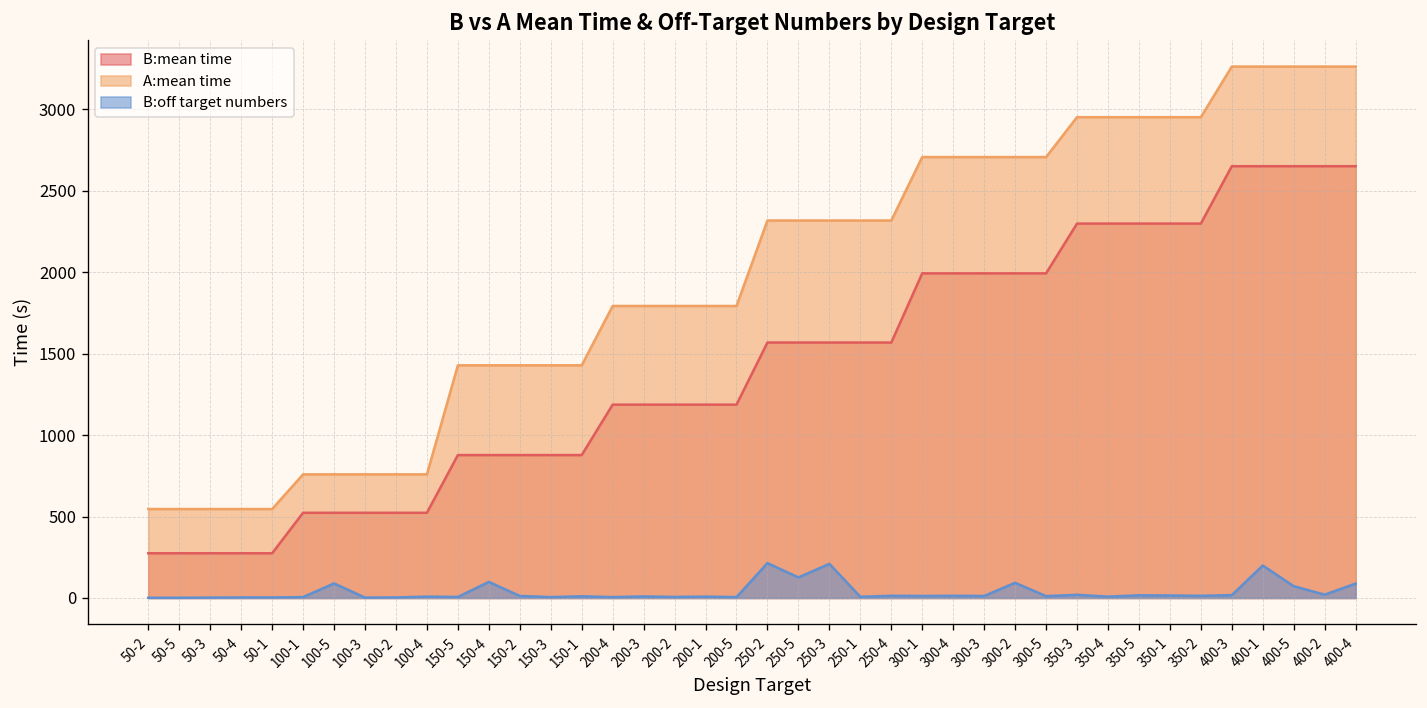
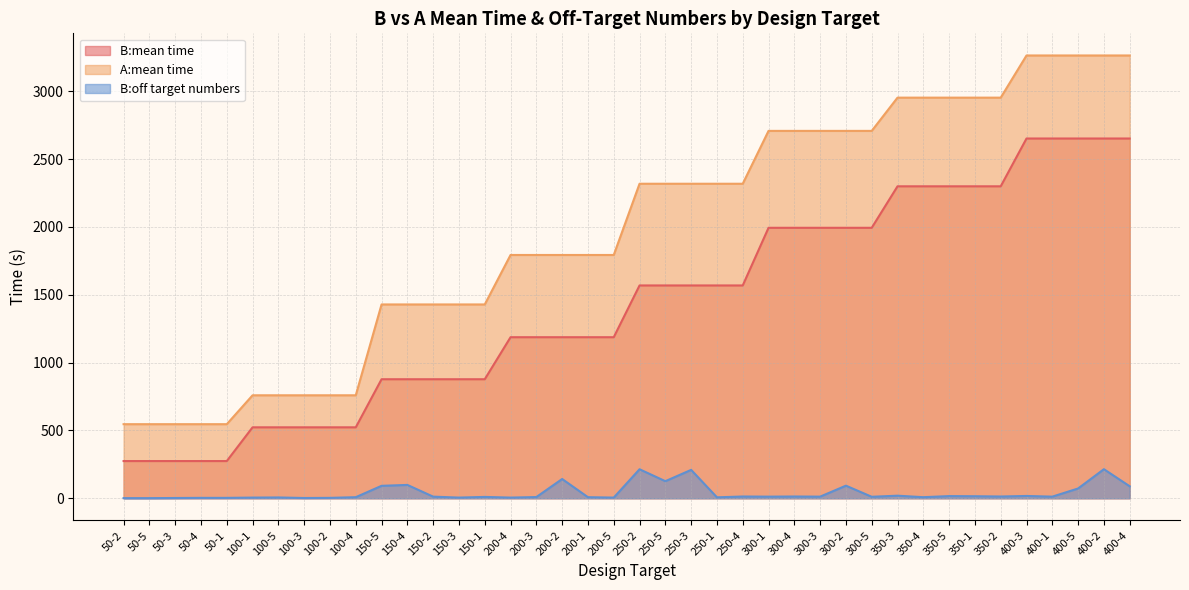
B:off target numbers, 100-5: 90 -> 10
B:off target numbers, 150-5: 10 -> 90
B:off target numbers, 200-2: 10 -> 140
B:off target numbers, 400-1: 200 -> 10
B:off target numbers, 400-2: 20 -> 210
